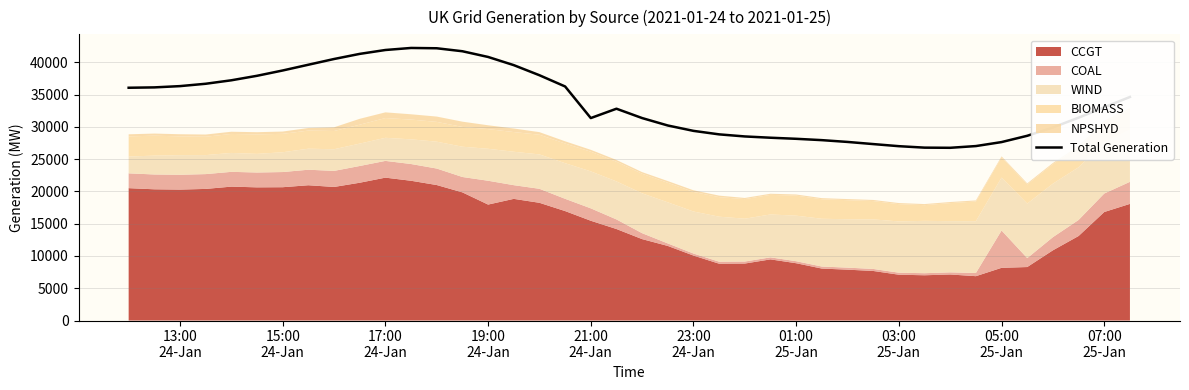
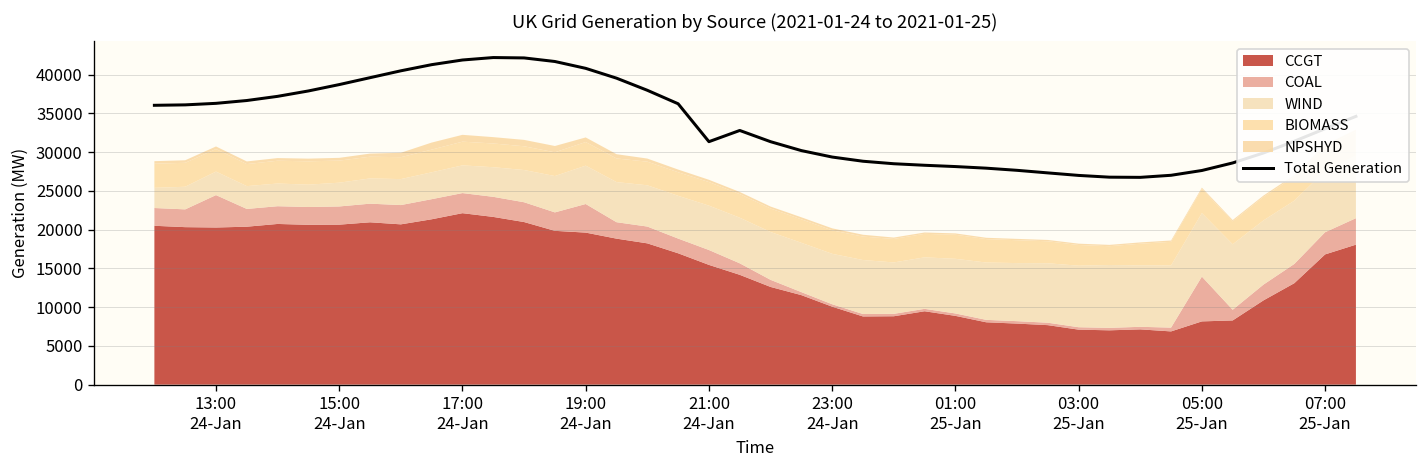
COAL, 13:00 24-Jan: 2000 -> 4000
CCGT, 19:00 24-Jan: 18000 -> 20000
